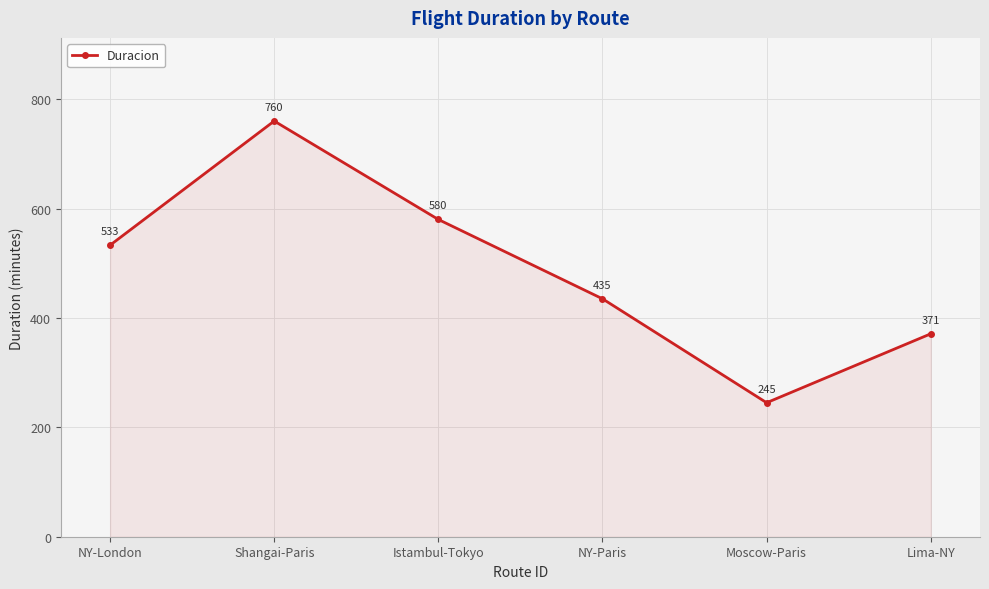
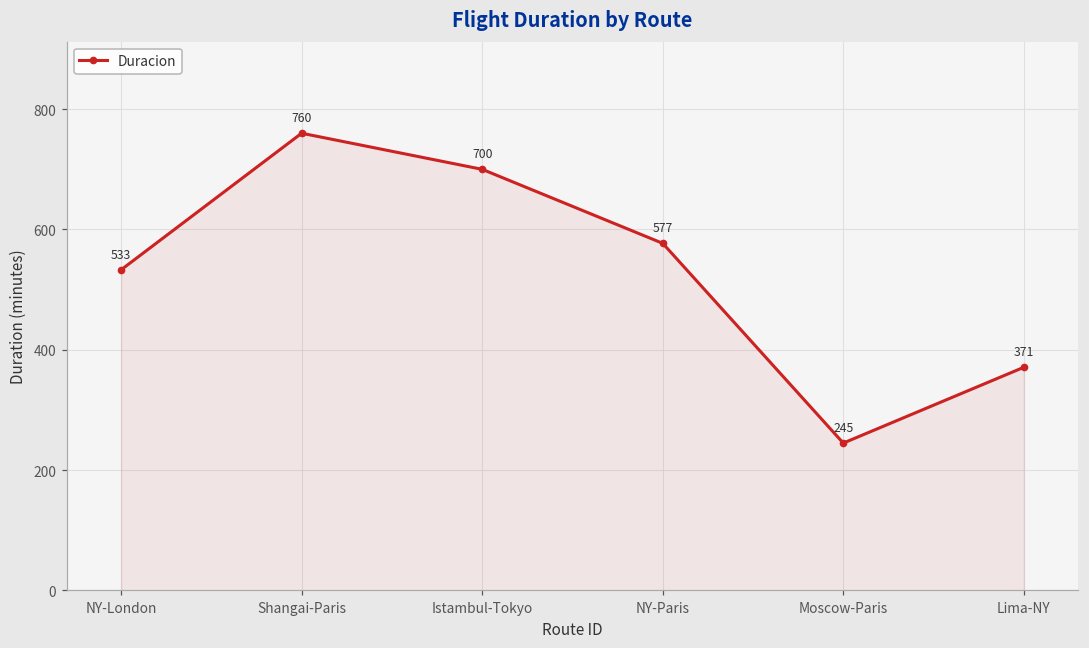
Istambul-Tokyo: 580 -> 700
NY-Paris: 435 -> 577
